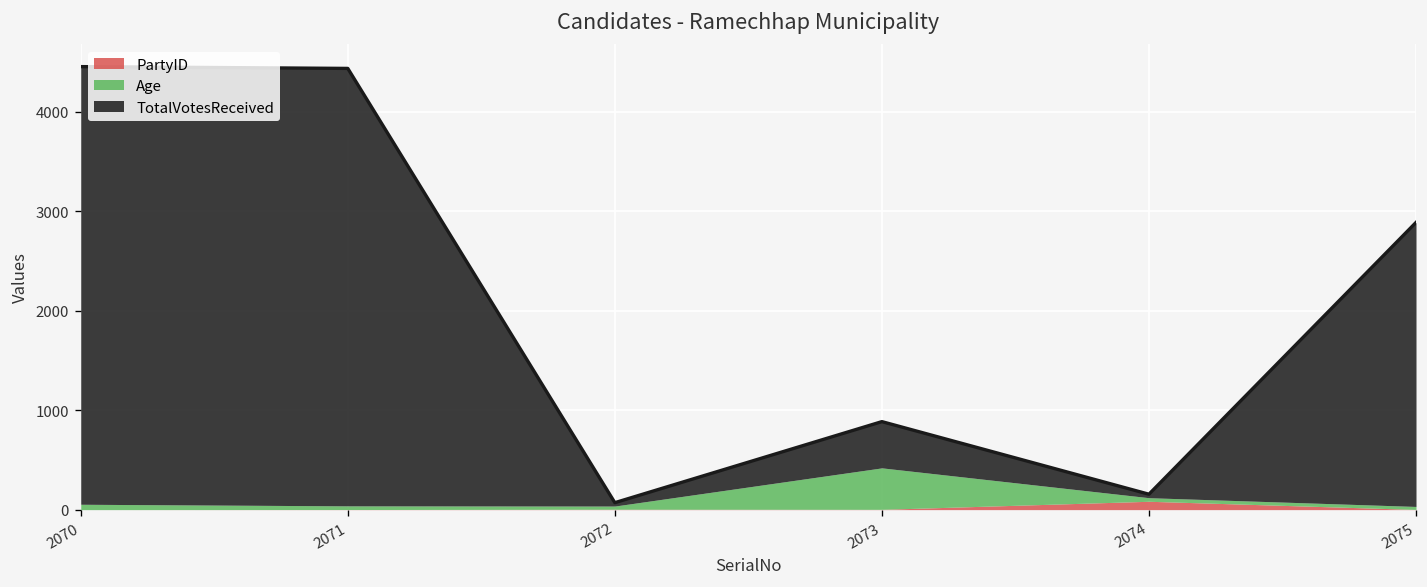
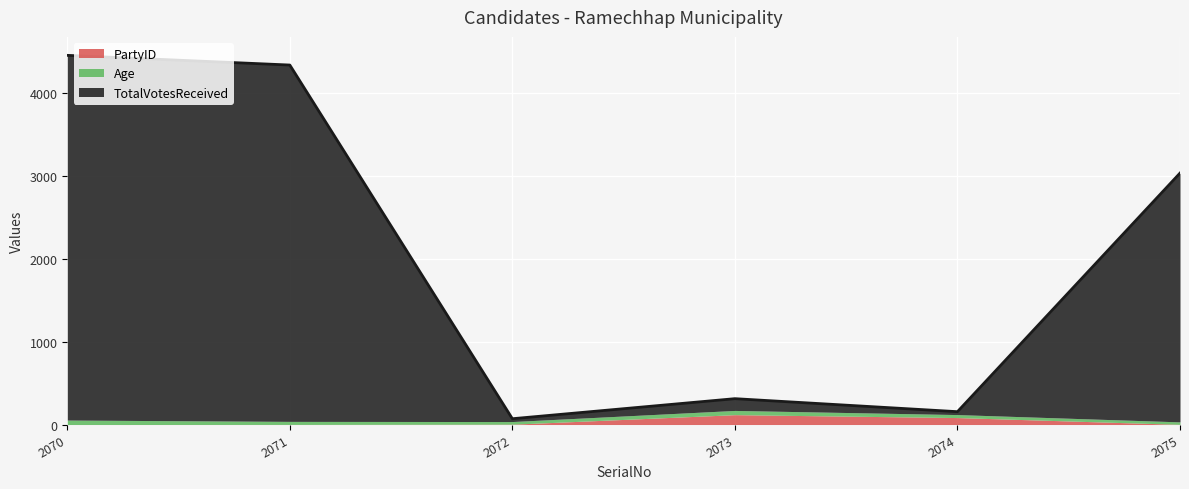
TotalVotesReceived, 2071: 4400 -> 4300
PartyID, 2073: 0 -> 100
Age, 2073: 400 -> 100
TotalVotesReceived, 2073: 500 -> 100
TotalVotesReceived, 2075: 2900 -> 3000
